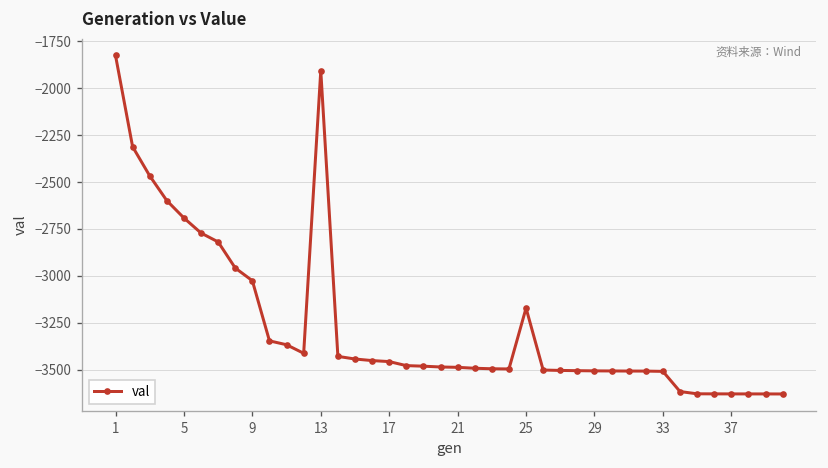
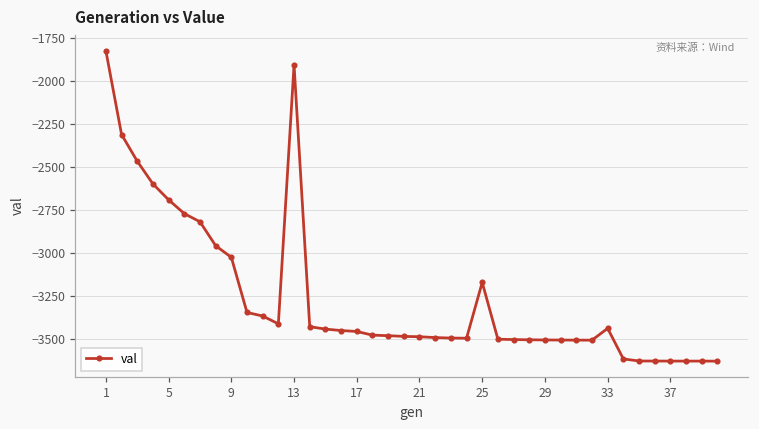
33: -3510 -> -3440
